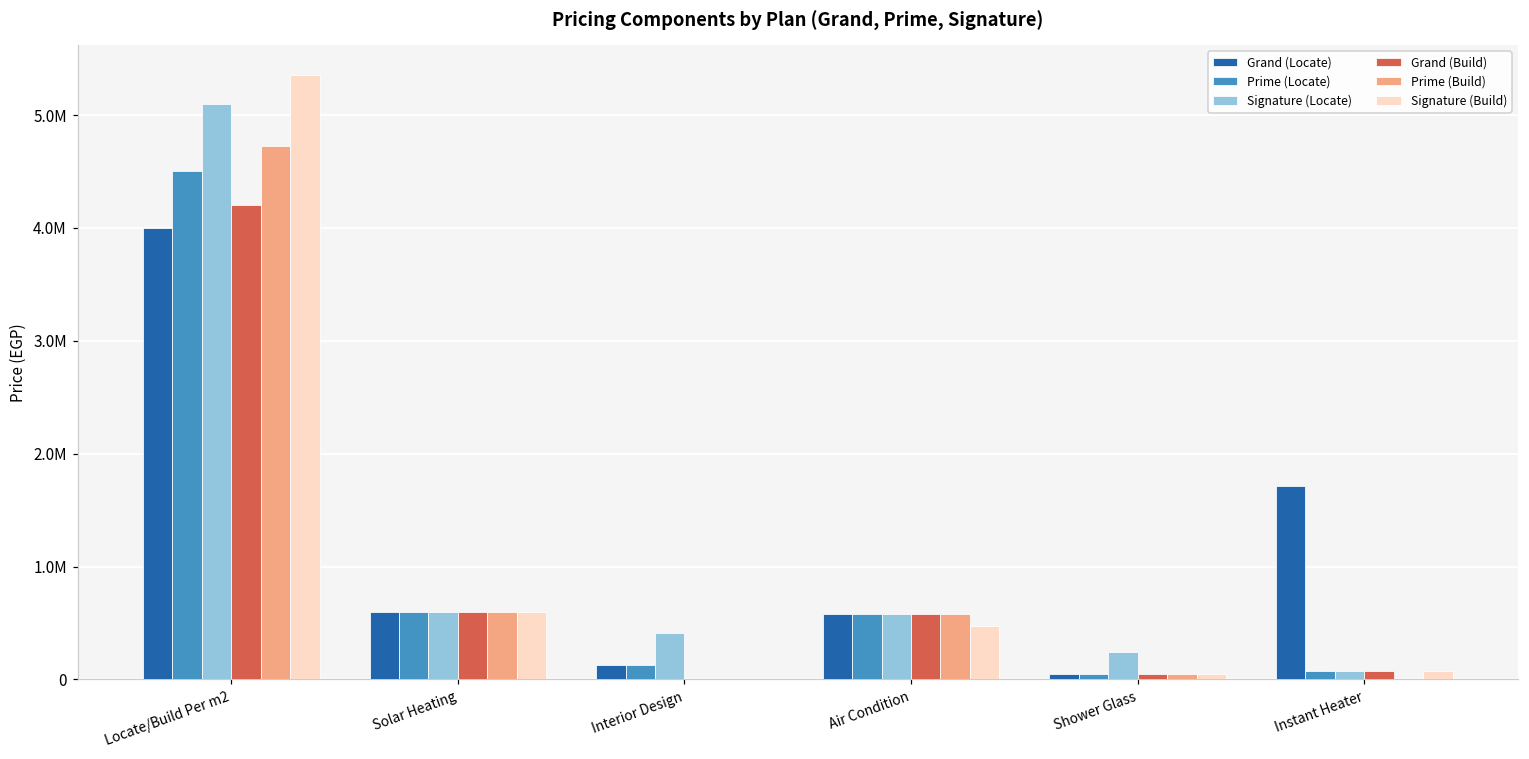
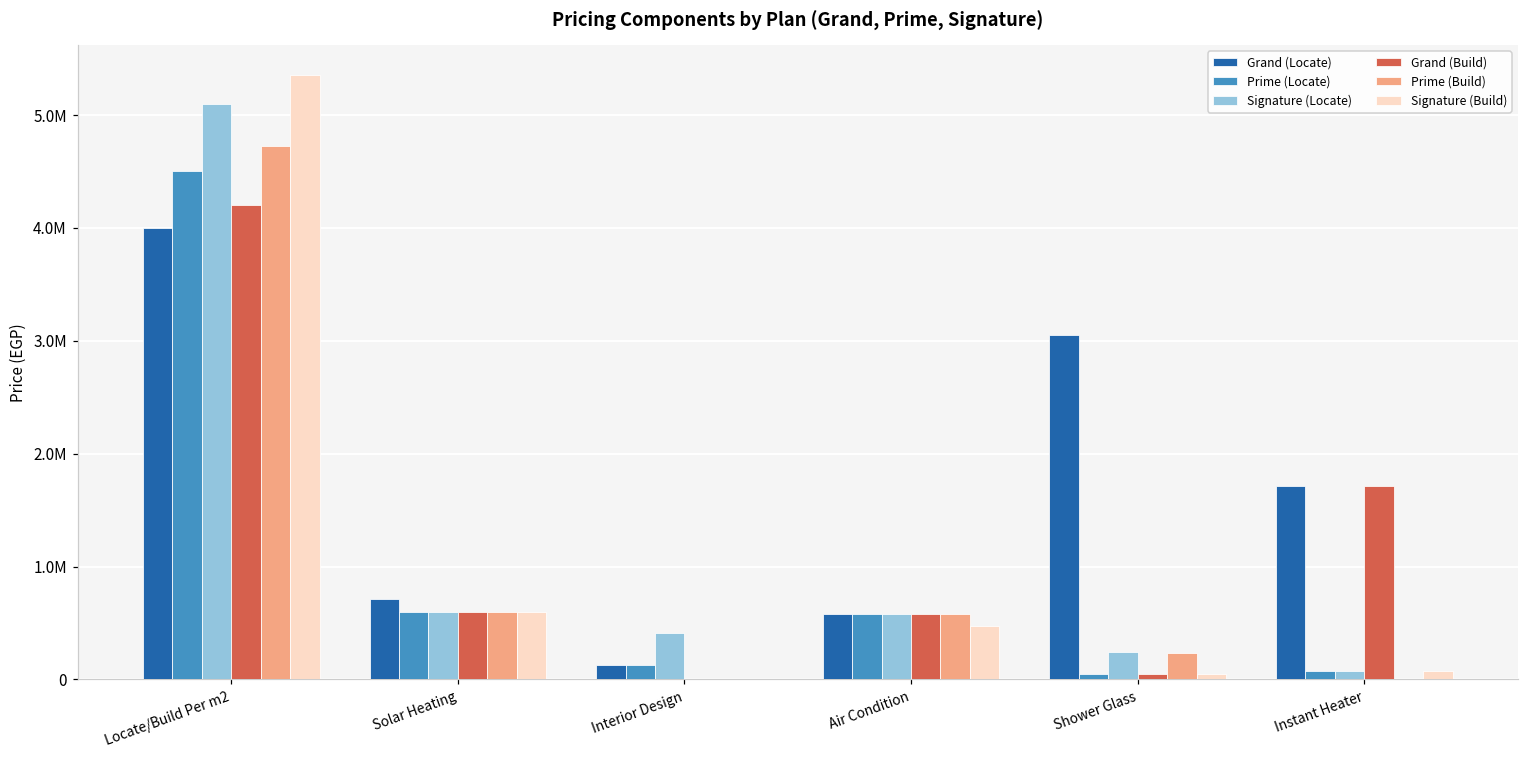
Grand (Locate), Solar Heating: 600000 -> 720000
Grand (Locate), Shower Glass: 50000 -> 3050000
Prime (Build), Shower Glass: 50000 -> 230000
Grand (Build), Instant Heater: 70000 -> 1710000
